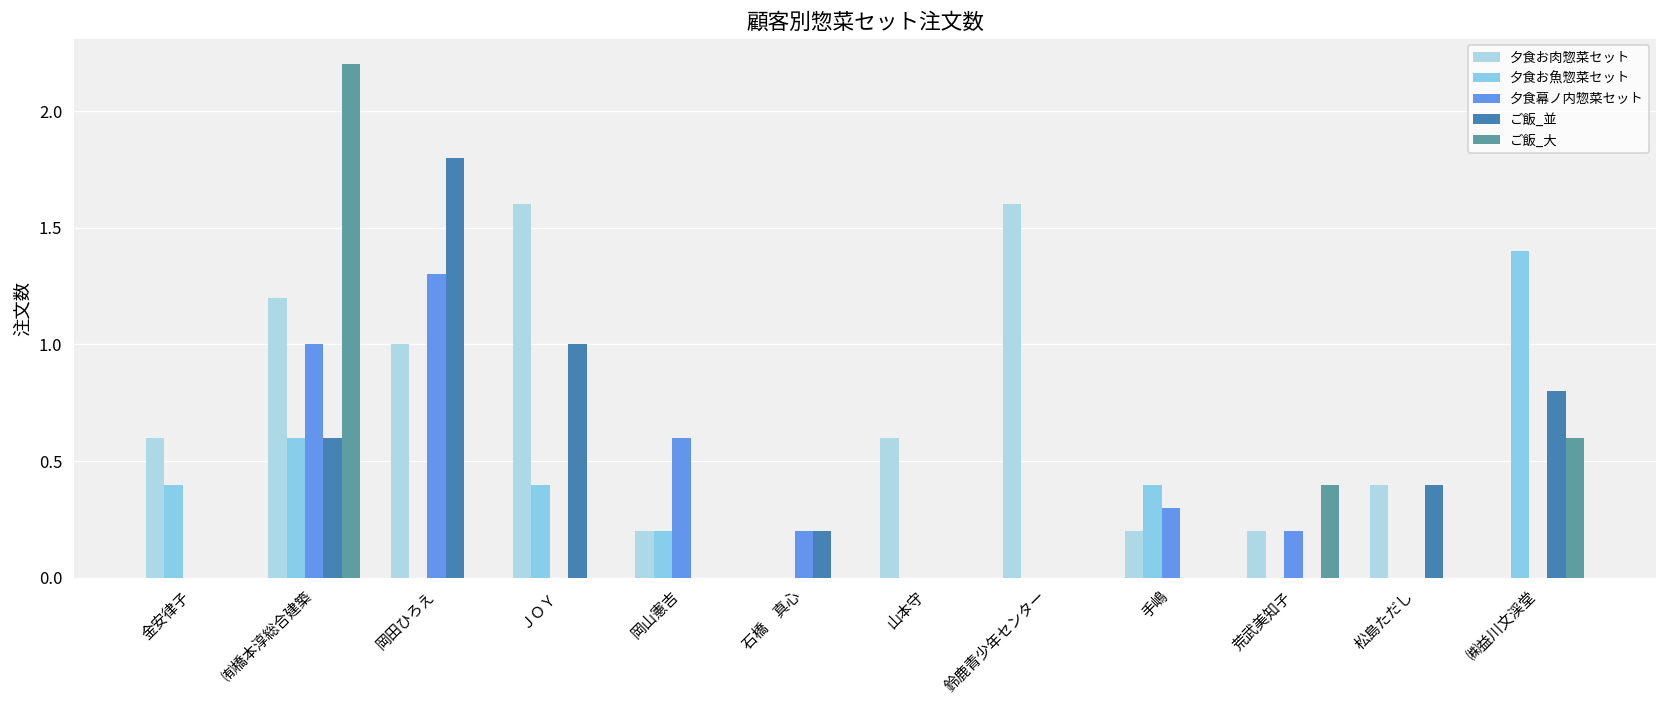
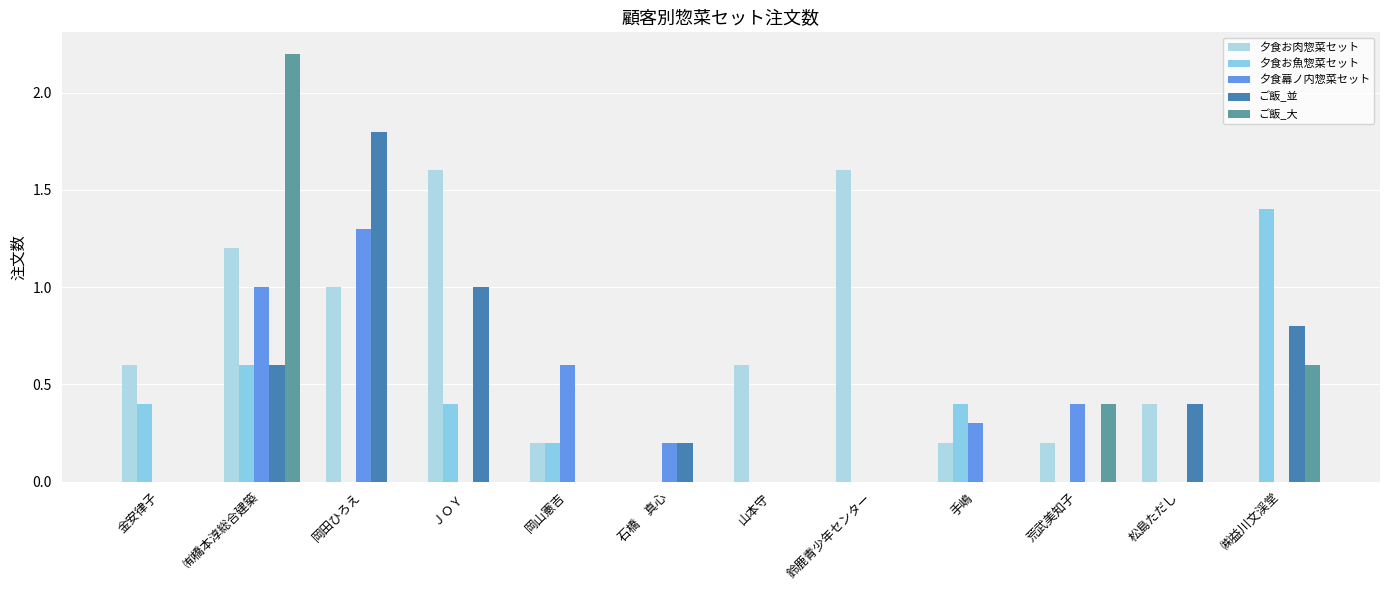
夕食幕ノ内惣菜セット, 荒武美知子: 0.2 -> 0.4
